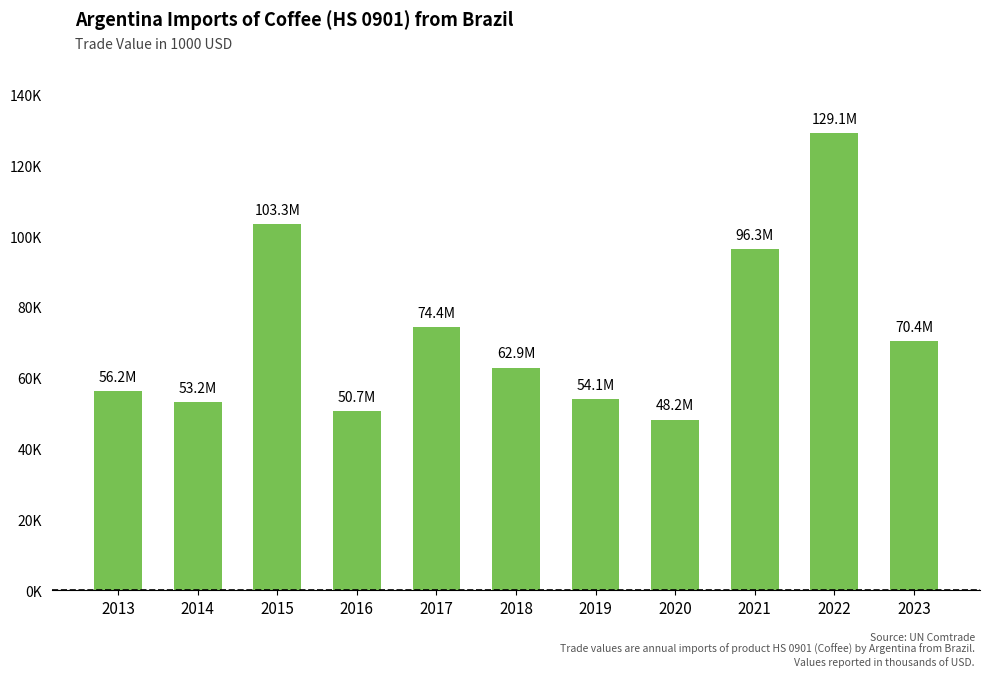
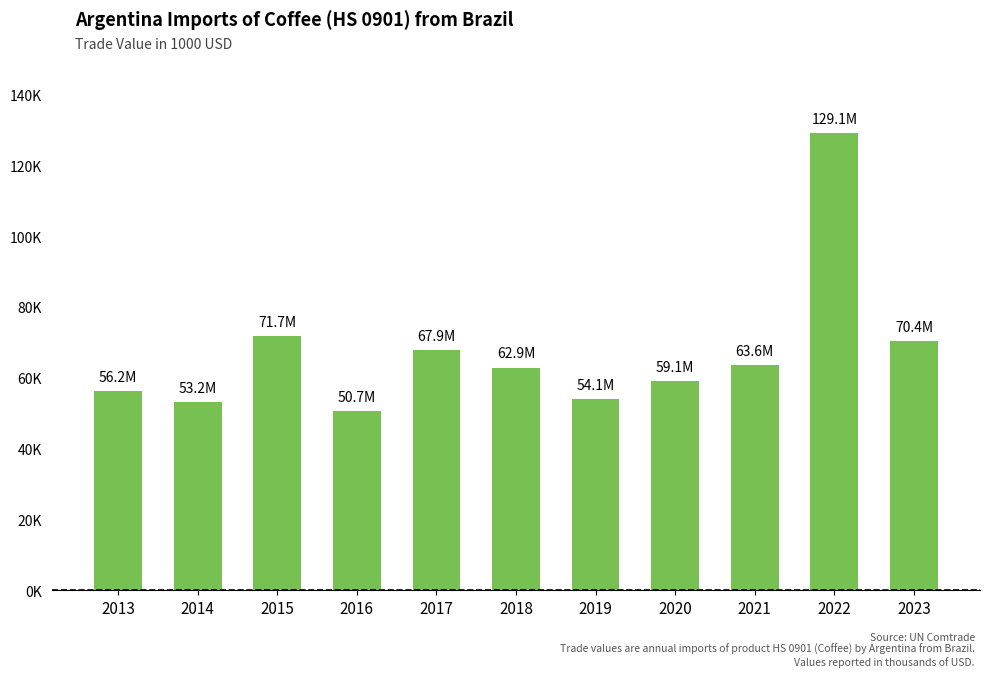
2015: 103.3M -> 71.7M
2017: 74.4M -> 67.9M
2020: 48.2M -> 59.1M
2021: 96.3M -> 63.6M
